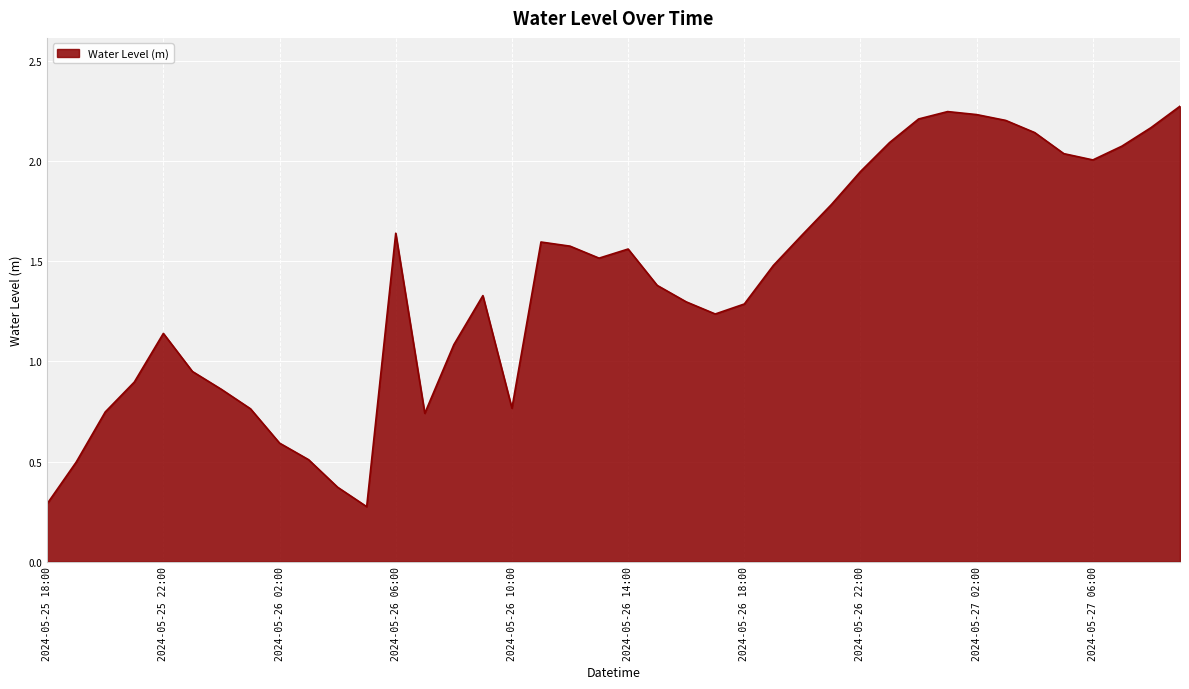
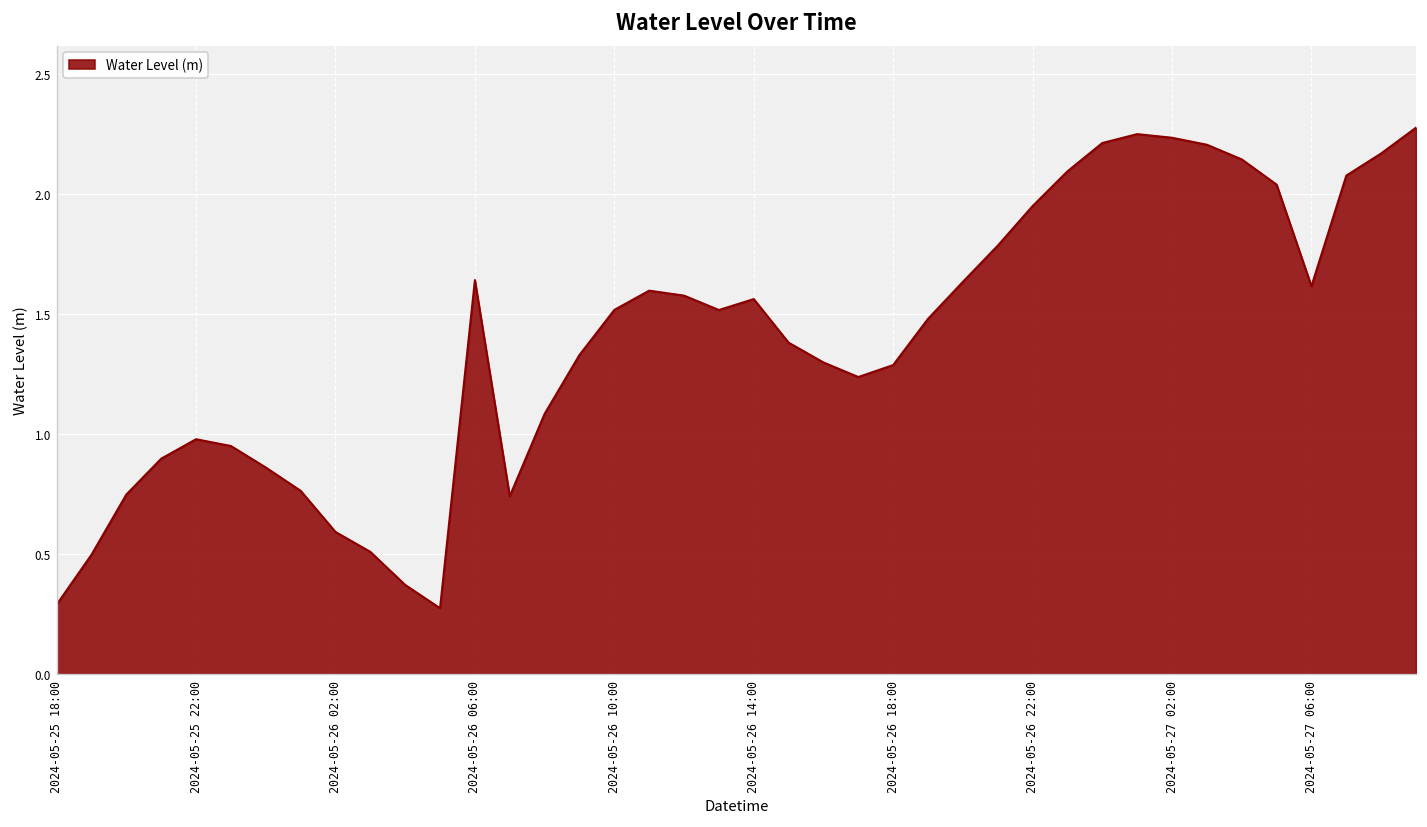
2024-05-25 22:00: 1.14 -> 0.98
2024-05-26 10:00: 0.77 -> 1.52
2024-05-27 06:00: 2.01 -> 1.62
